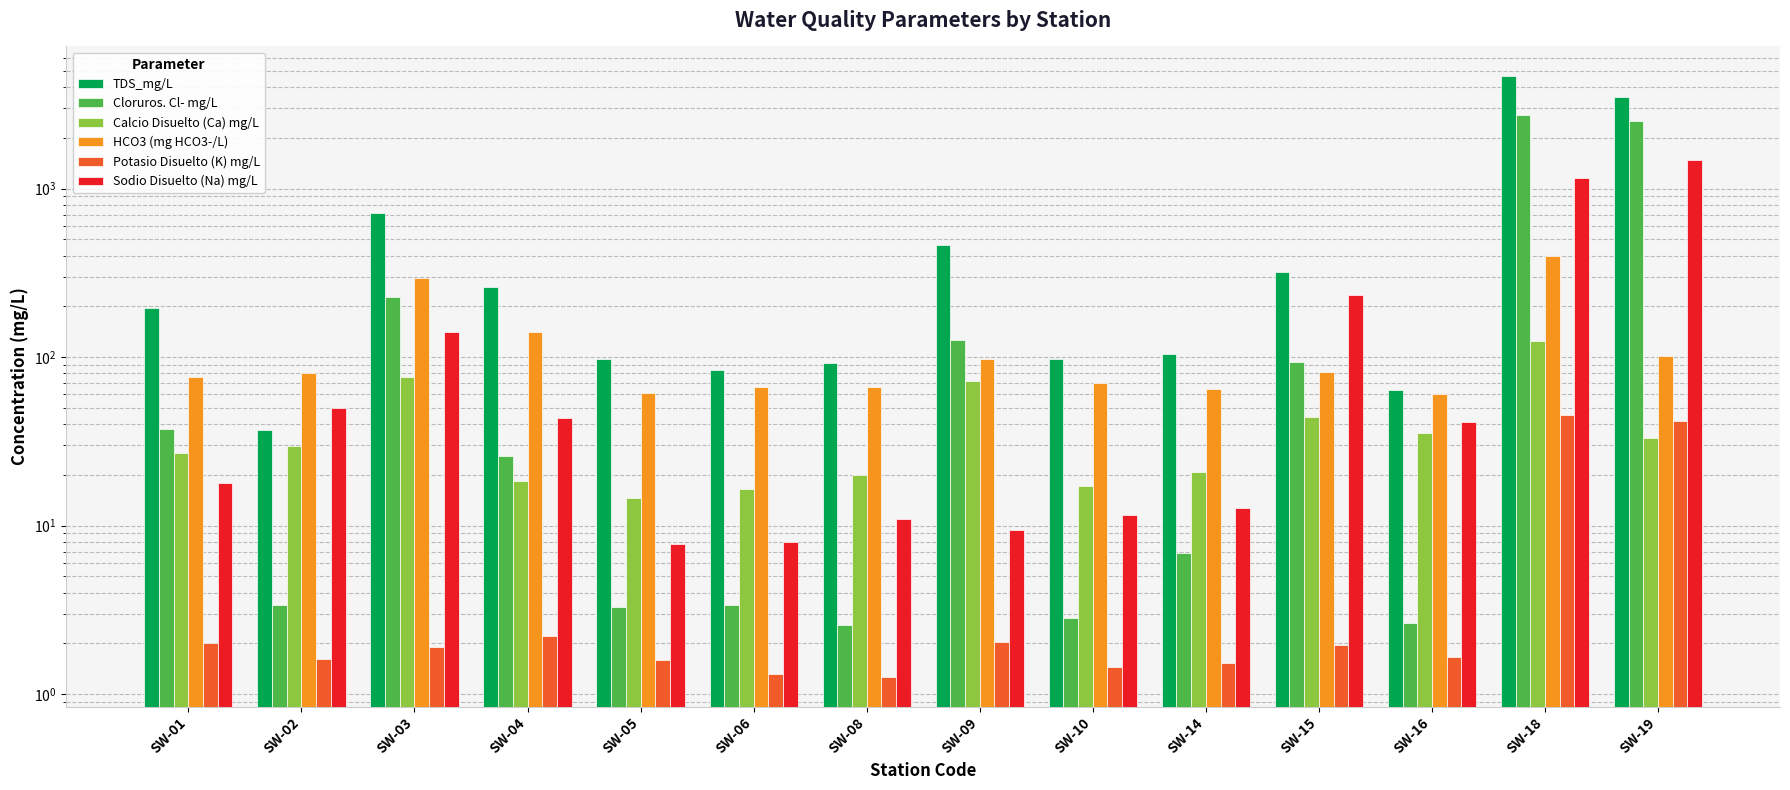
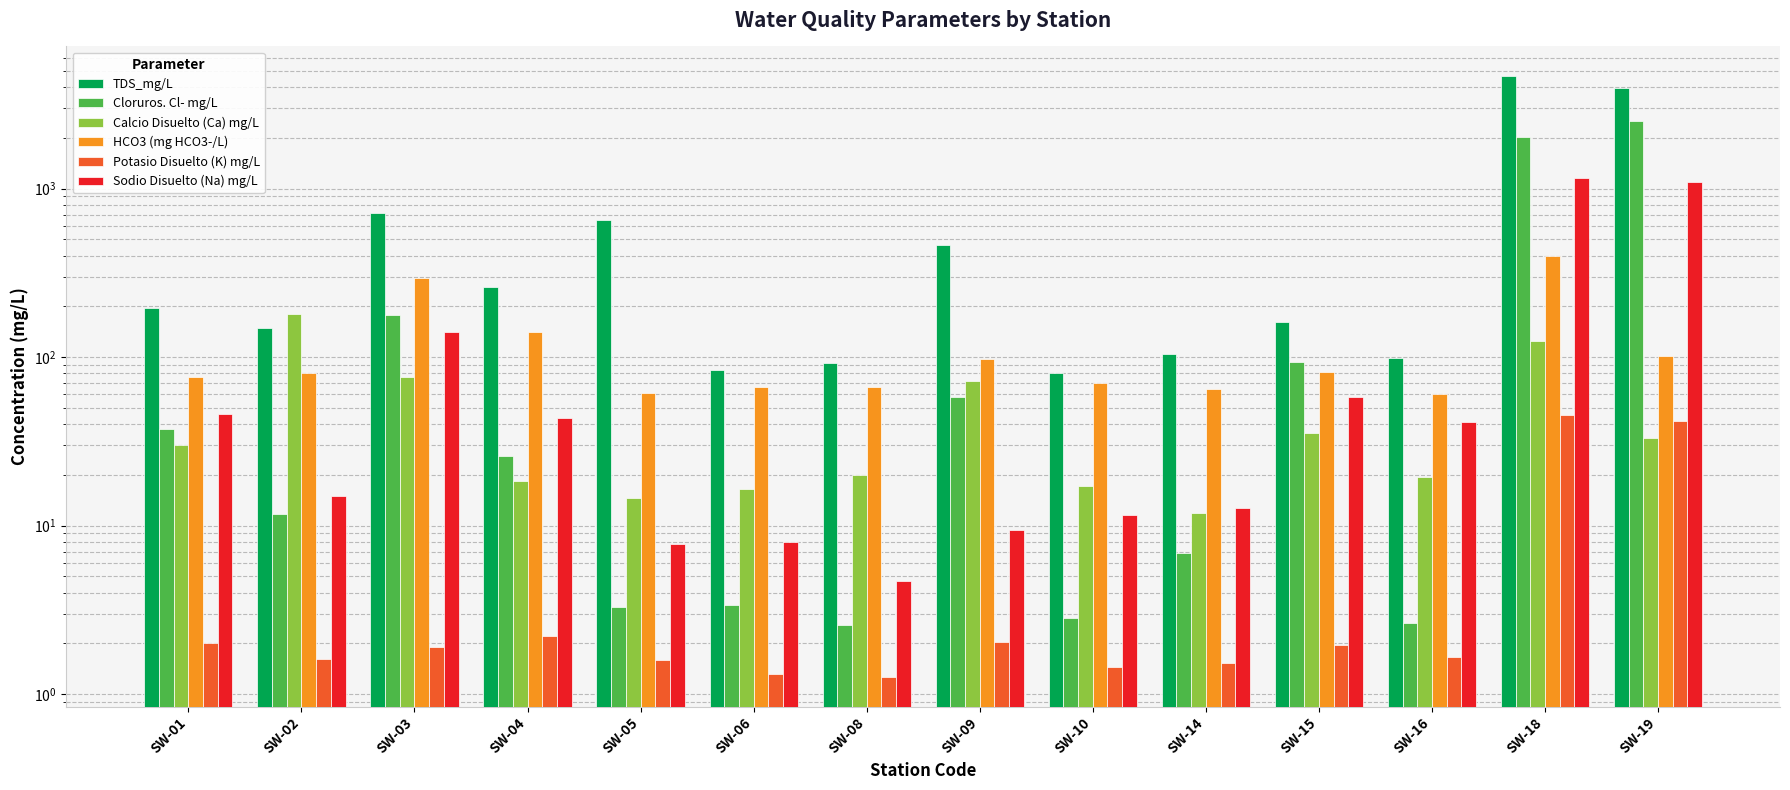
Calcio Disuelto (Ca) mg/L, SW-01: 27 -> 30
Sodio Disuelto (Na) mg/L, SW-01: 18 -> 46
TDS_mg/L, SW-02: 37 -> 150
Cloruros. Cl- mg/L, SW-02: 3.4 -> 12
Calcio Disuelto (Ca) mg/L, SW-02: 30 -> 180
Sodio Disuelto (Na) mg/L, SW-02: 50 -> 15
Cloruros. Cl- mg/L, SW-03: 230 -> 180
TDS_mg/L, SW-05: 100 -> 650
Sodio Disuelto (Na) mg/L, SW-08: 11 -> 4.7
Cloruros. Cl- mg/L, SW-09: 130 -> 58
TDS_mg/L, SW-10: 100 -> 80
Calcio Disuelto (Ca) mg/L, SW-14: 21 -> 12
TDS_mg/L, SW-15: 320 -> 160
Calcio Disuelto (Ca) mg/L, SW-15: 44 -> 35
Sodio Disuelto (Na) mg/L, SW-15: 230 -> 58
TDS_mg/L, SW-16: 64 -> 100
Calcio Disuelto (Ca) mg/L, SW-16: 36 -> 19
Cloruros. Cl- mg/L, SW-18: 2700 -> 2000
TDS_mg/L, SW-19: 3500 -> 4000
Sodio Disuelto (Na) mg/L, SW-19: 1500 -> 1100
